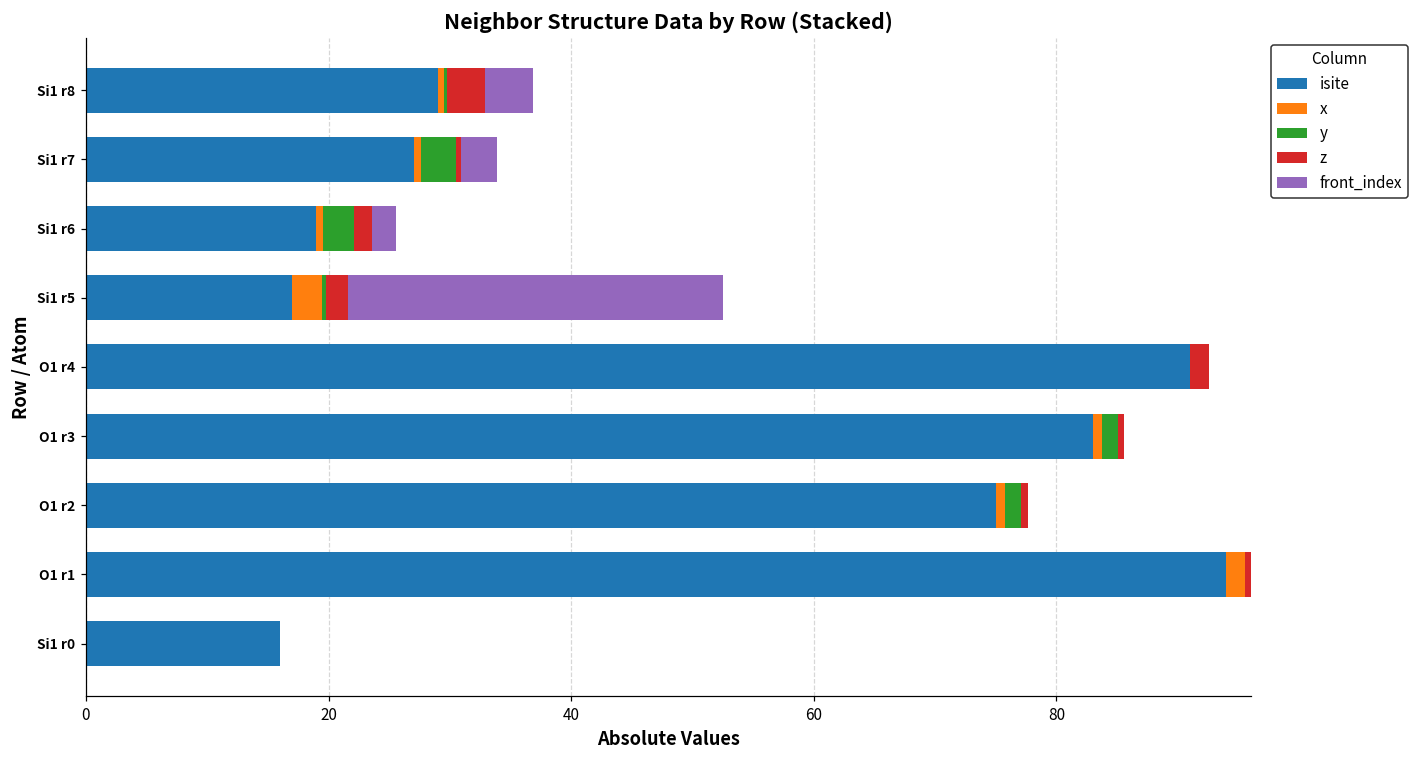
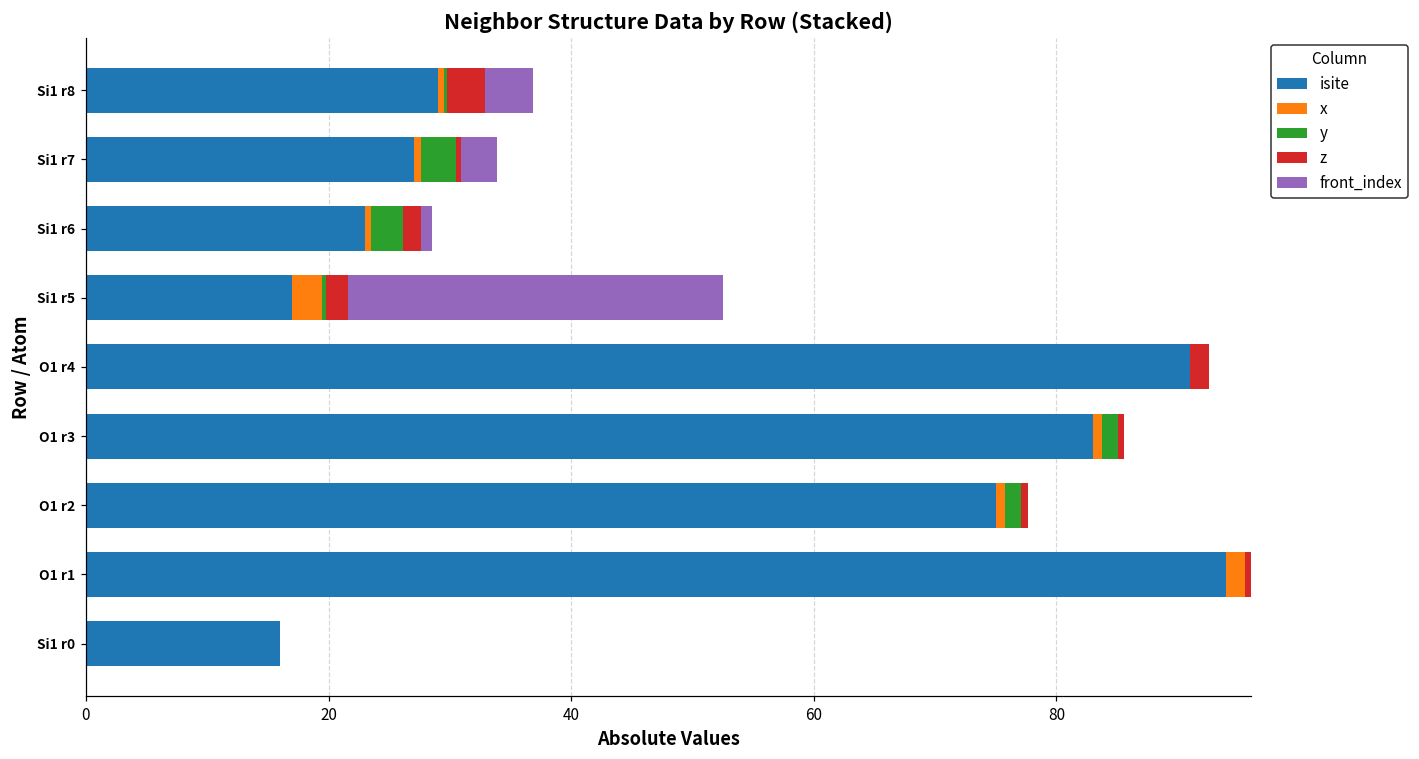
isite, Si1 r6: 19 -> 23
front_index, Si1 r6: 2.0 -> 0.9
